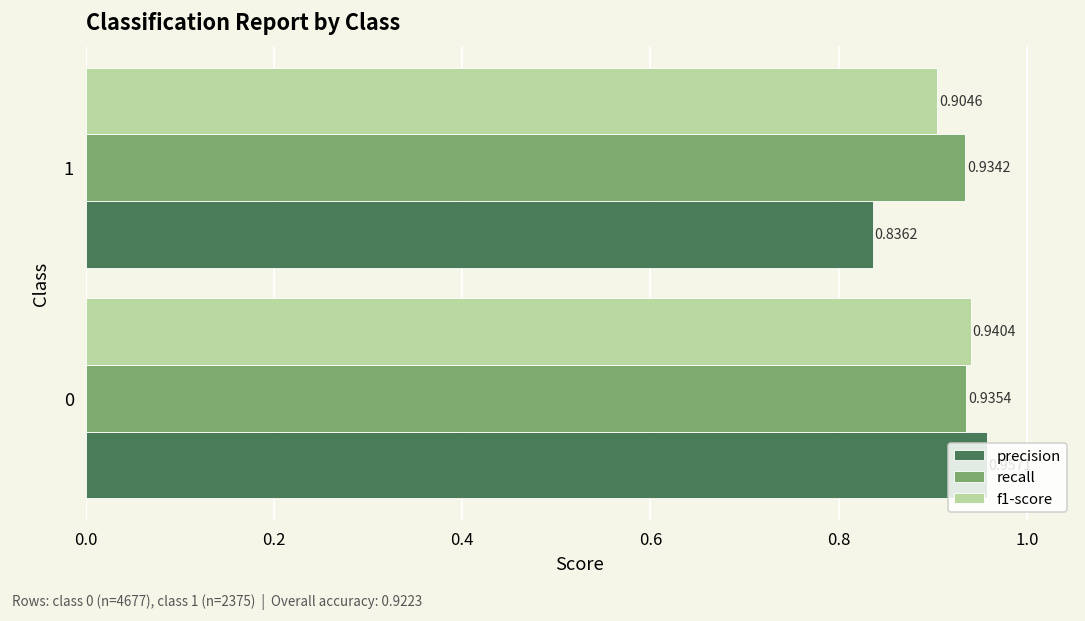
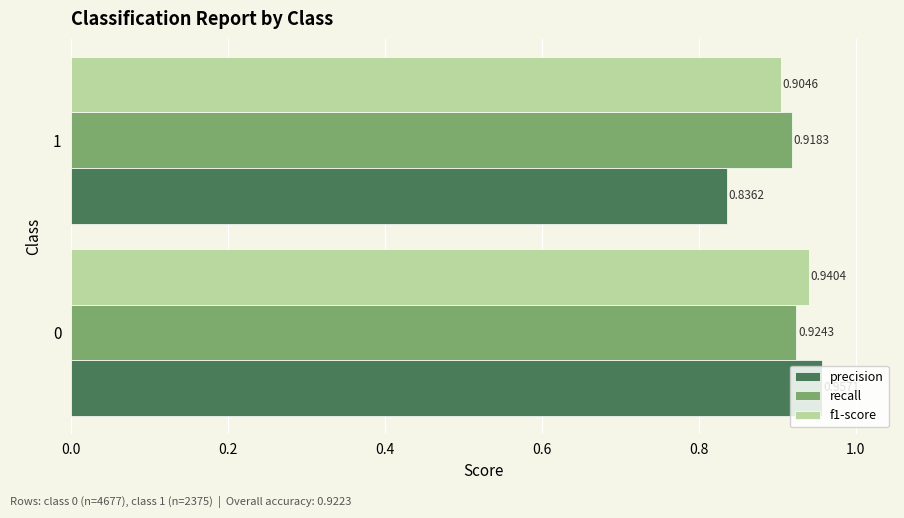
recall, 1: 0.9342 -> 0.9183
recall, 0: 0.9354 -> 0.9243
